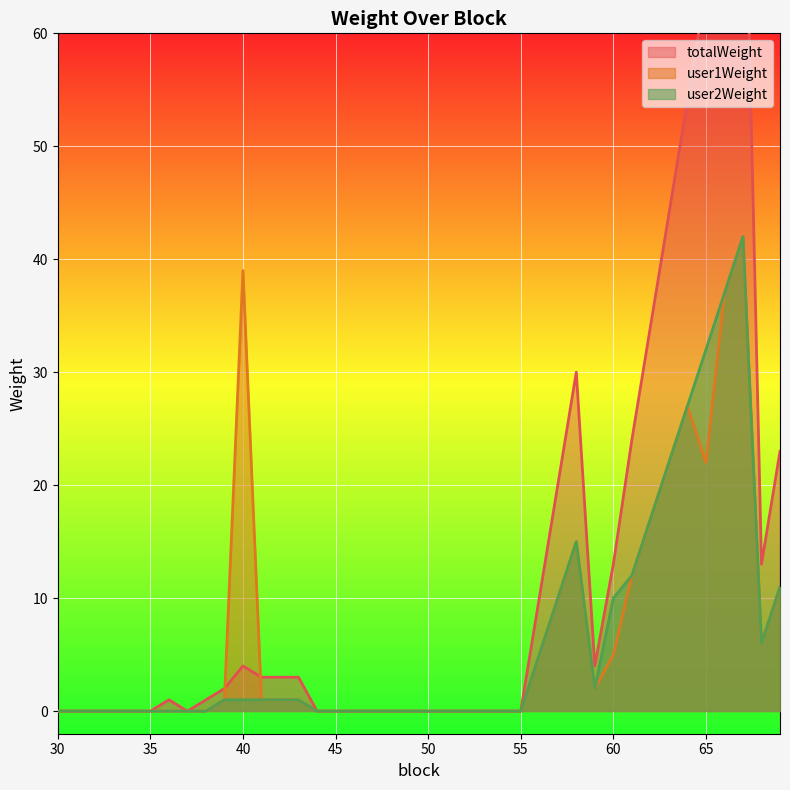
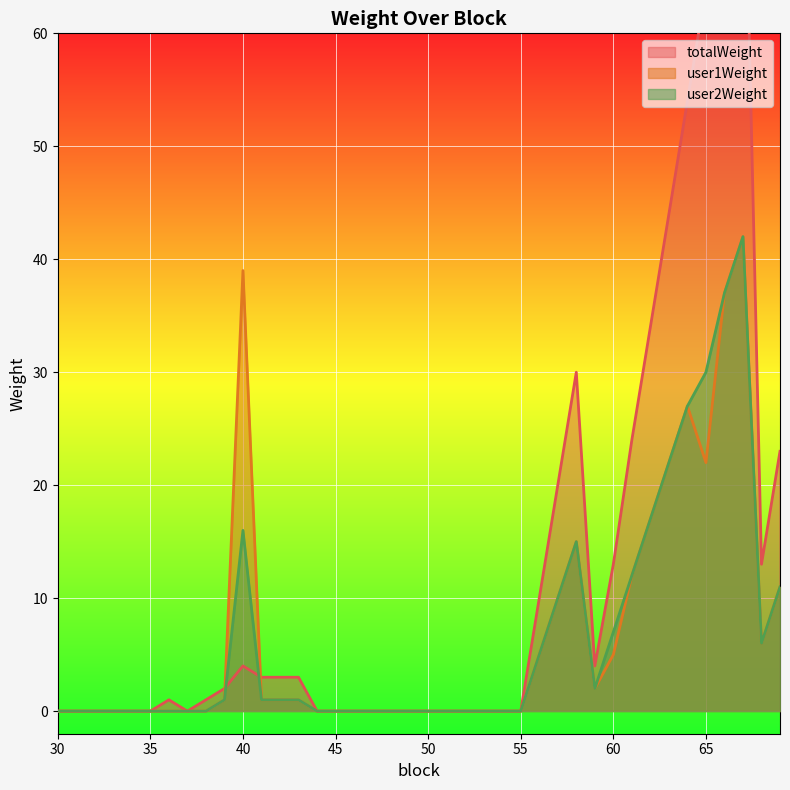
user2Weight, 40: 1 -> 16
user2Weight, 60: 10 -> 7
user2Weight, 65: 32 -> 30
